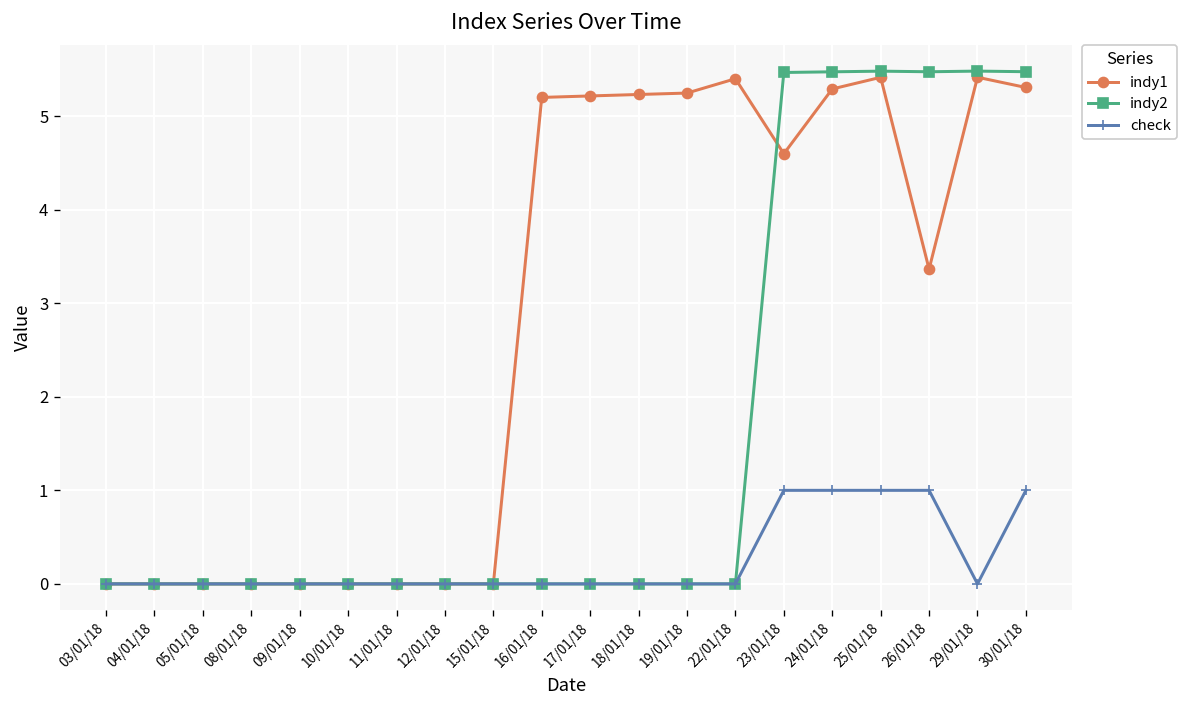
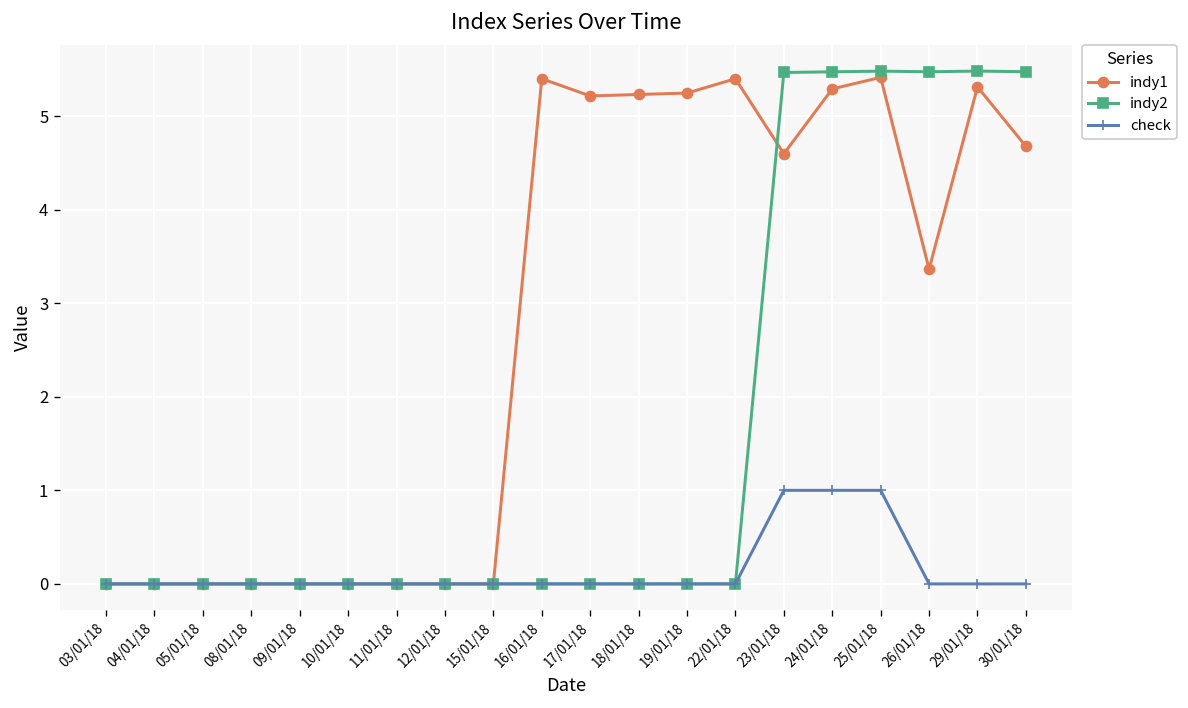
indy1, 16/01/18: 5.2 -> 5.4
check, 26/01/18: 1 -> 0
indy1, 29/01/18: 5.4 -> 5.3
indy1, 30/01/18: 5.3 -> 4.7
check, 30/01/18: 1 -> 0
